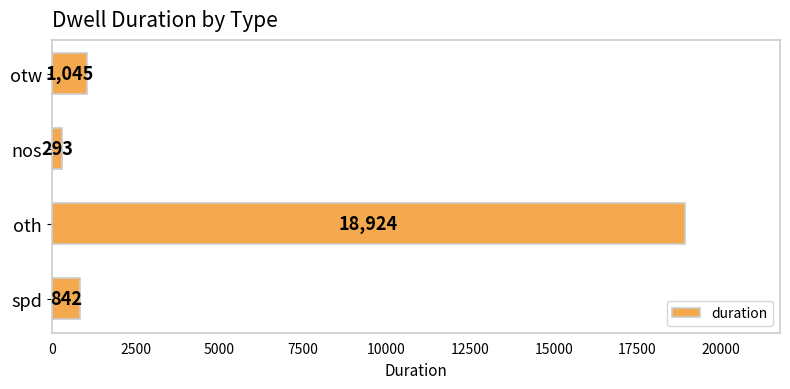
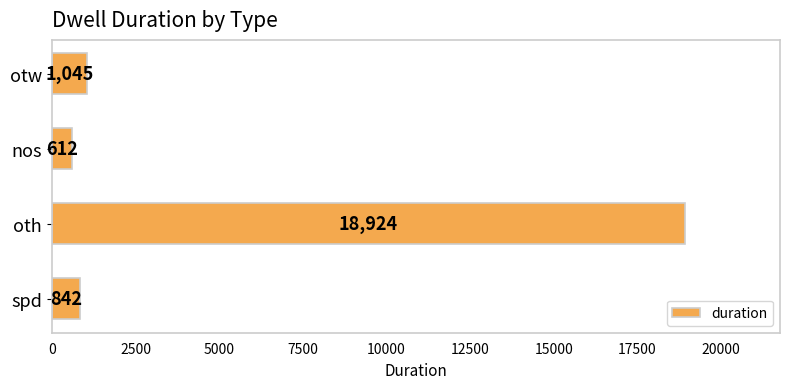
nos: 293 -> 612
